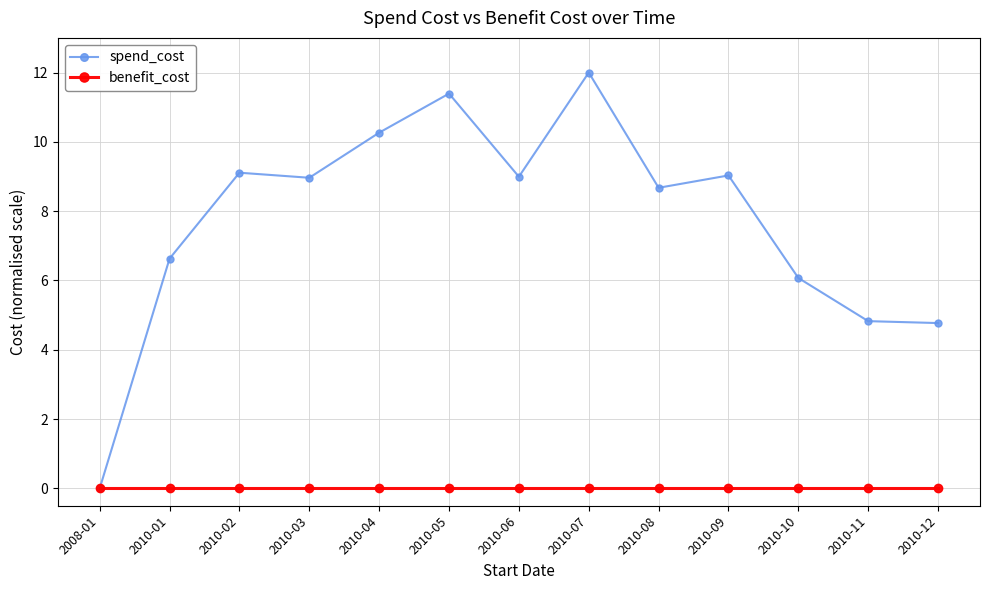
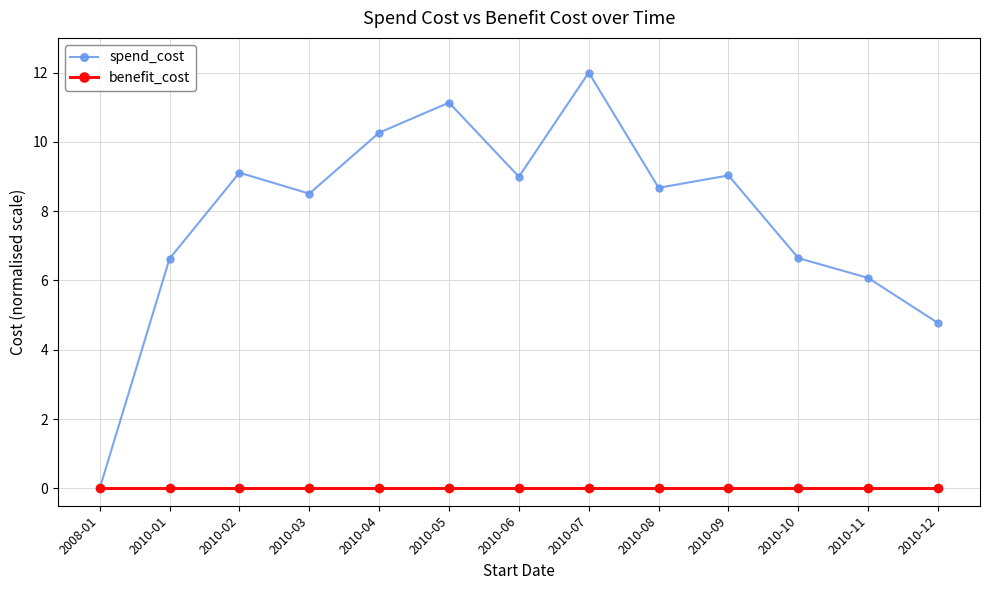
spend_cost, 2010-03: 9.0 -> 8.5
spend_cost, 2010-05: 11.4 -> 11.1
spend_cost, 2010-10: 6.1 -> 6.6
spend_cost, 2010-11: 4.8 -> 6.1
